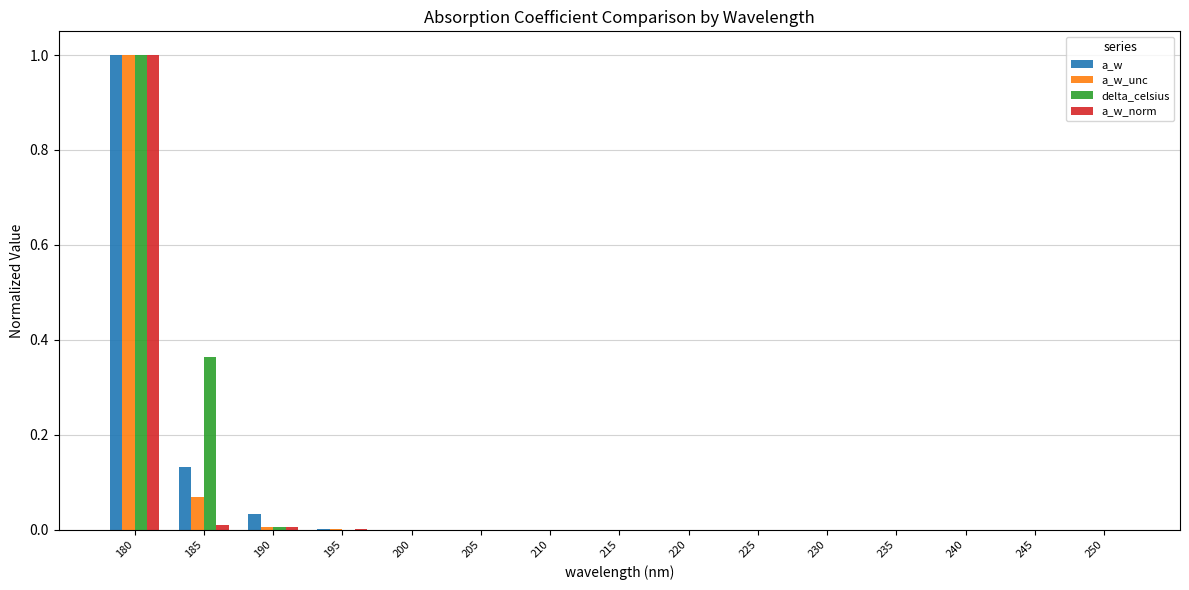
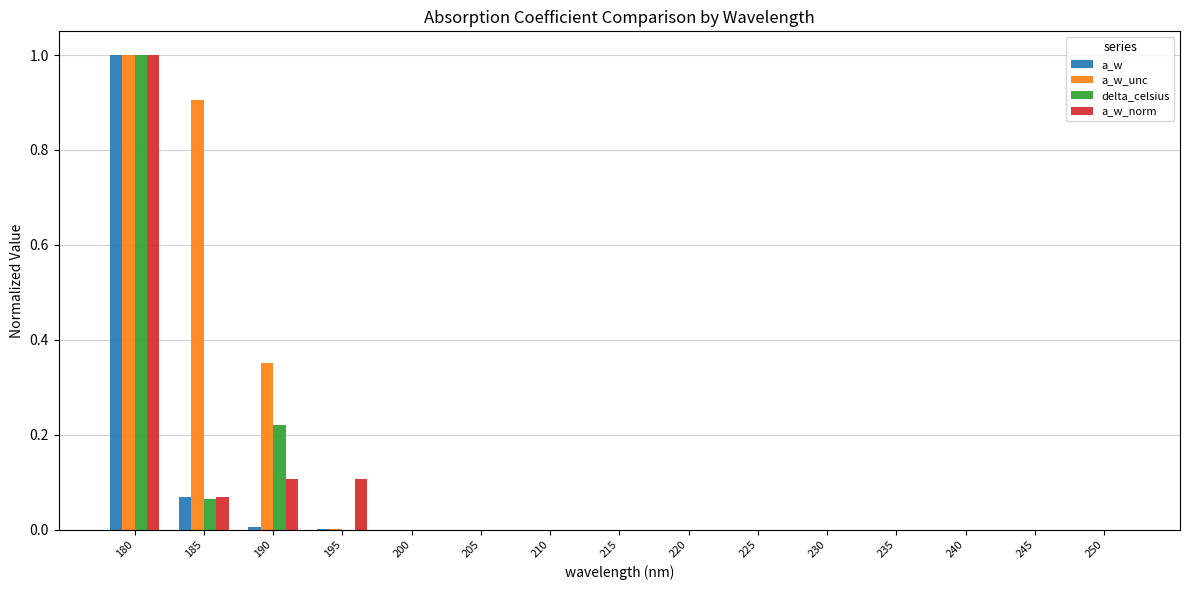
a_w, 185: 0.13 -> 0.07
a_w_unc, 185: 0.07 -> 0.91
delta_celsius, 185: 0.36 -> 0.07
a_w_norm, 185: 0.01 -> 0.07
a_w, 190: 0.03 -> 0.01
a_w_unc, 190: 0.01 -> 0.35
delta_celsius, 190: 0.01 -> 0.22
a_w_norm, 190: 0.01 -> 0.11
a_w_norm, 195: 0.00 -> 0.11
